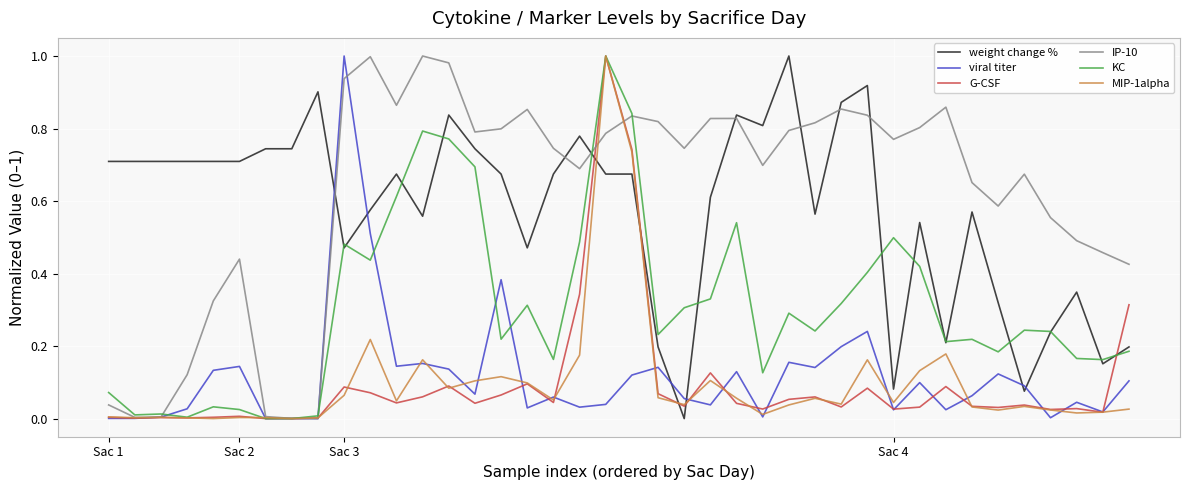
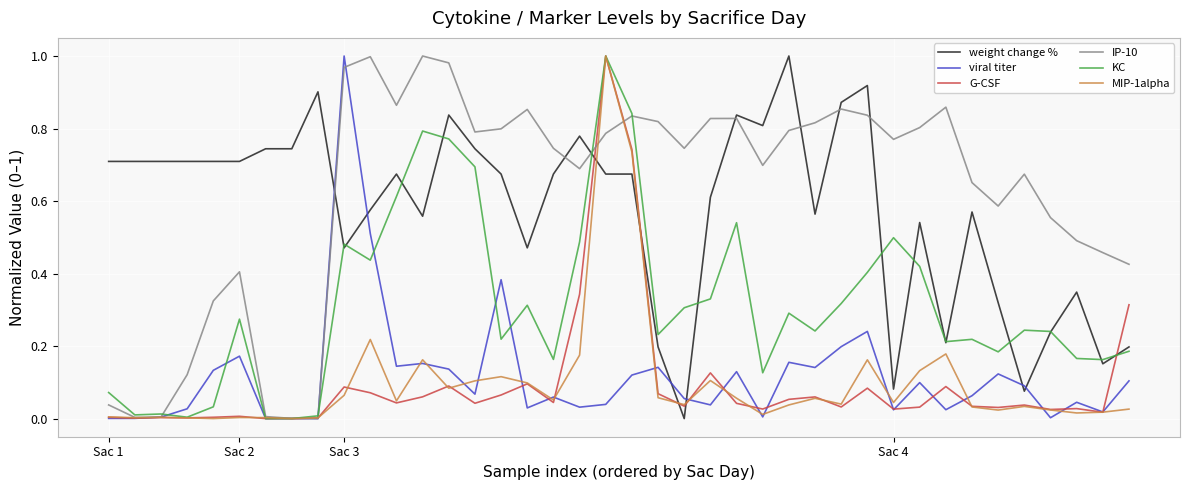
viral titer, Sac 2: 0.14 -> 0.17
IP-10, Sac 2: 0.44 -> 0.40
KC, Sac 2: 0.02 -> 0.27
IP-10, Sac 3: 0.94 -> 0.97
